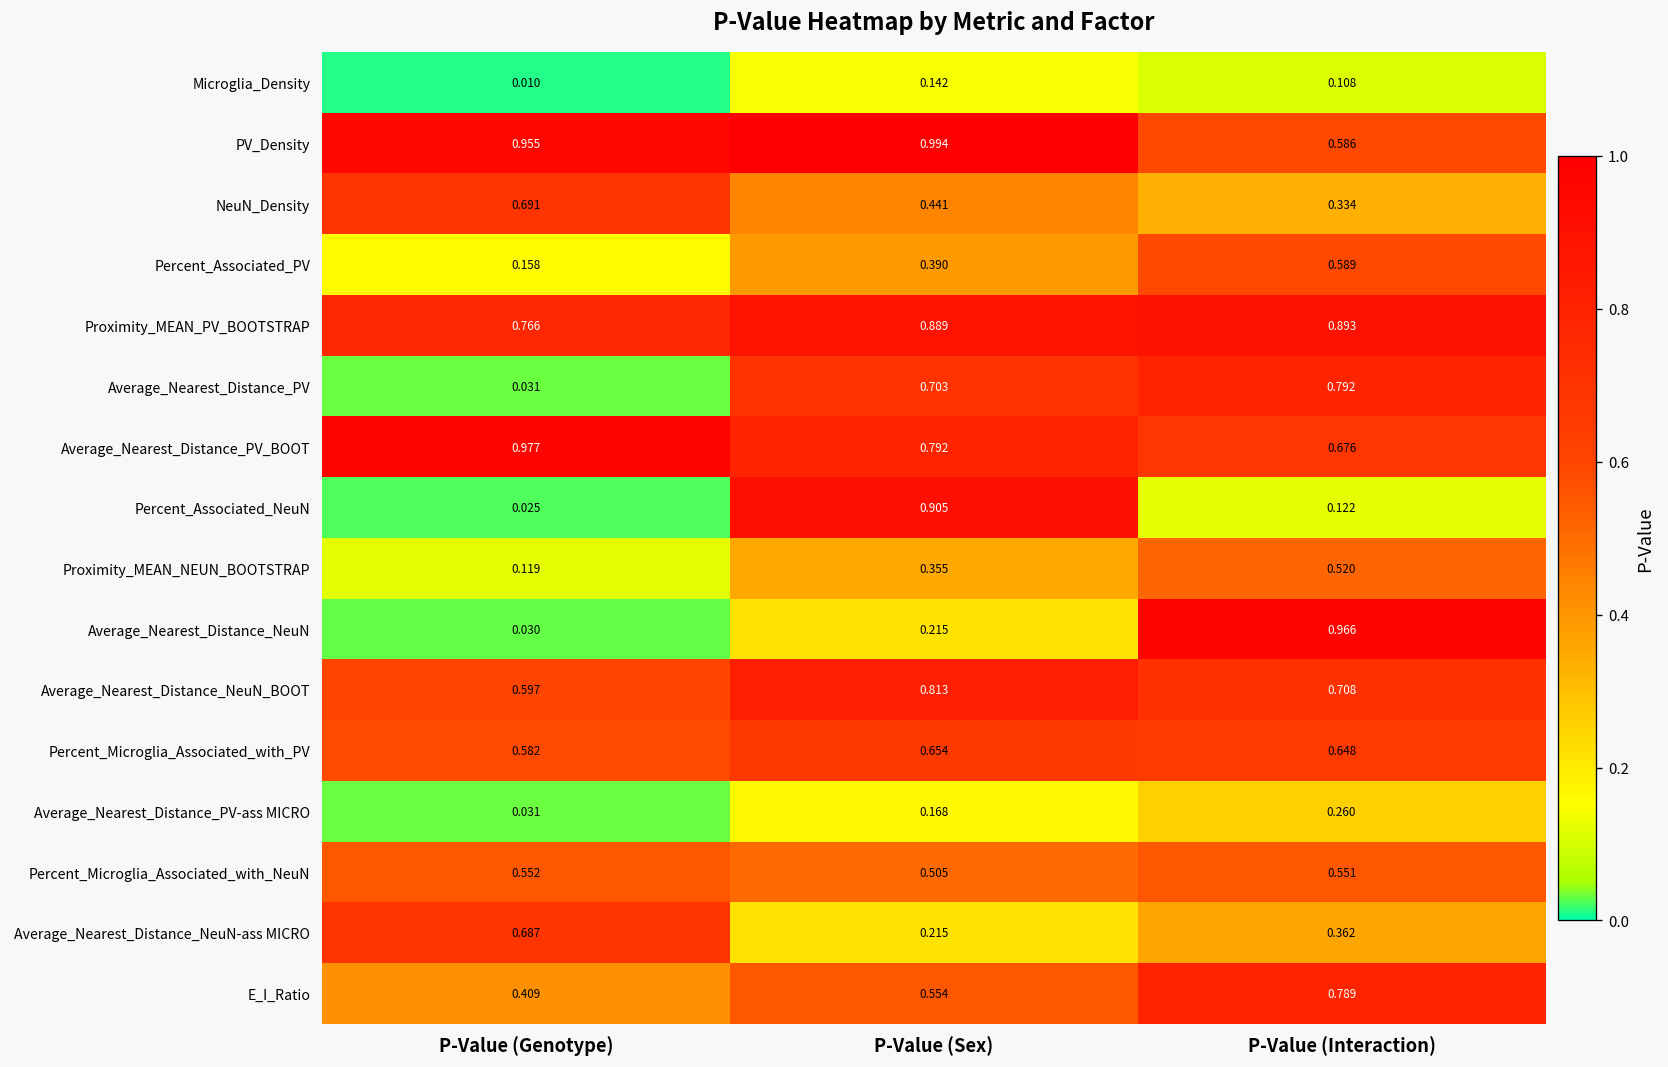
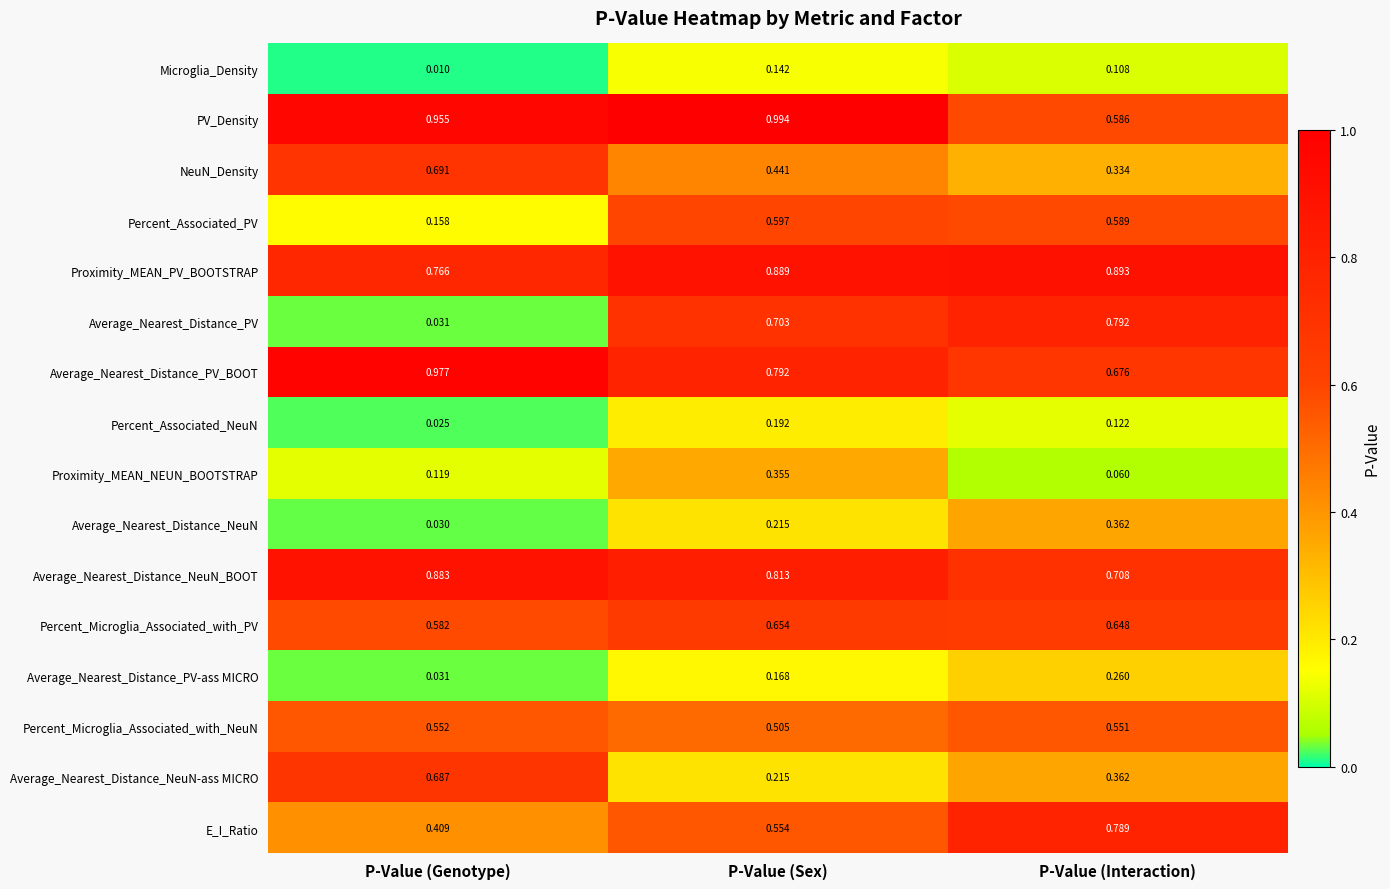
Percent_Associated_PV, P-Value (Sex): 0.390 -> 0.597
Percent_Associated_NeuN, P-Value (Sex): 0.905 -> 0.192
Proximity_MEAN_NEUN_BOOTSTRAP, P-Value (Interaction): 0.520 -> 0.060
Average_Nearest_Distance_NeuN, P-Value (Interaction): 0.966 -> 0.362
Average_Nearest_Distance_NeuN_BOOT, P-Value (Genotype): 0.597 -> 0.883
